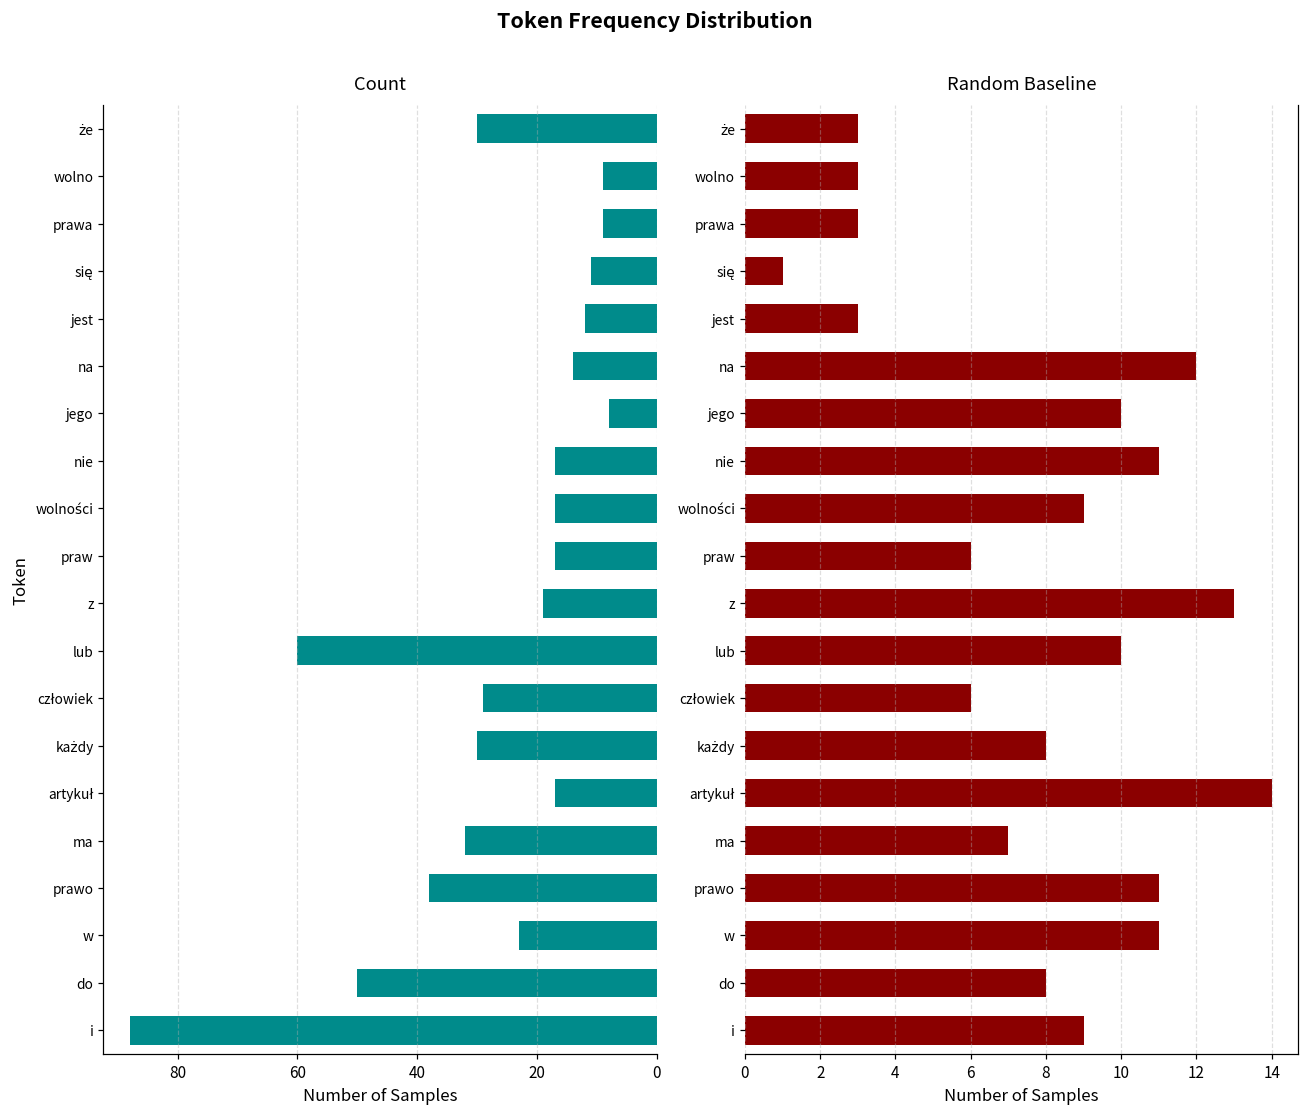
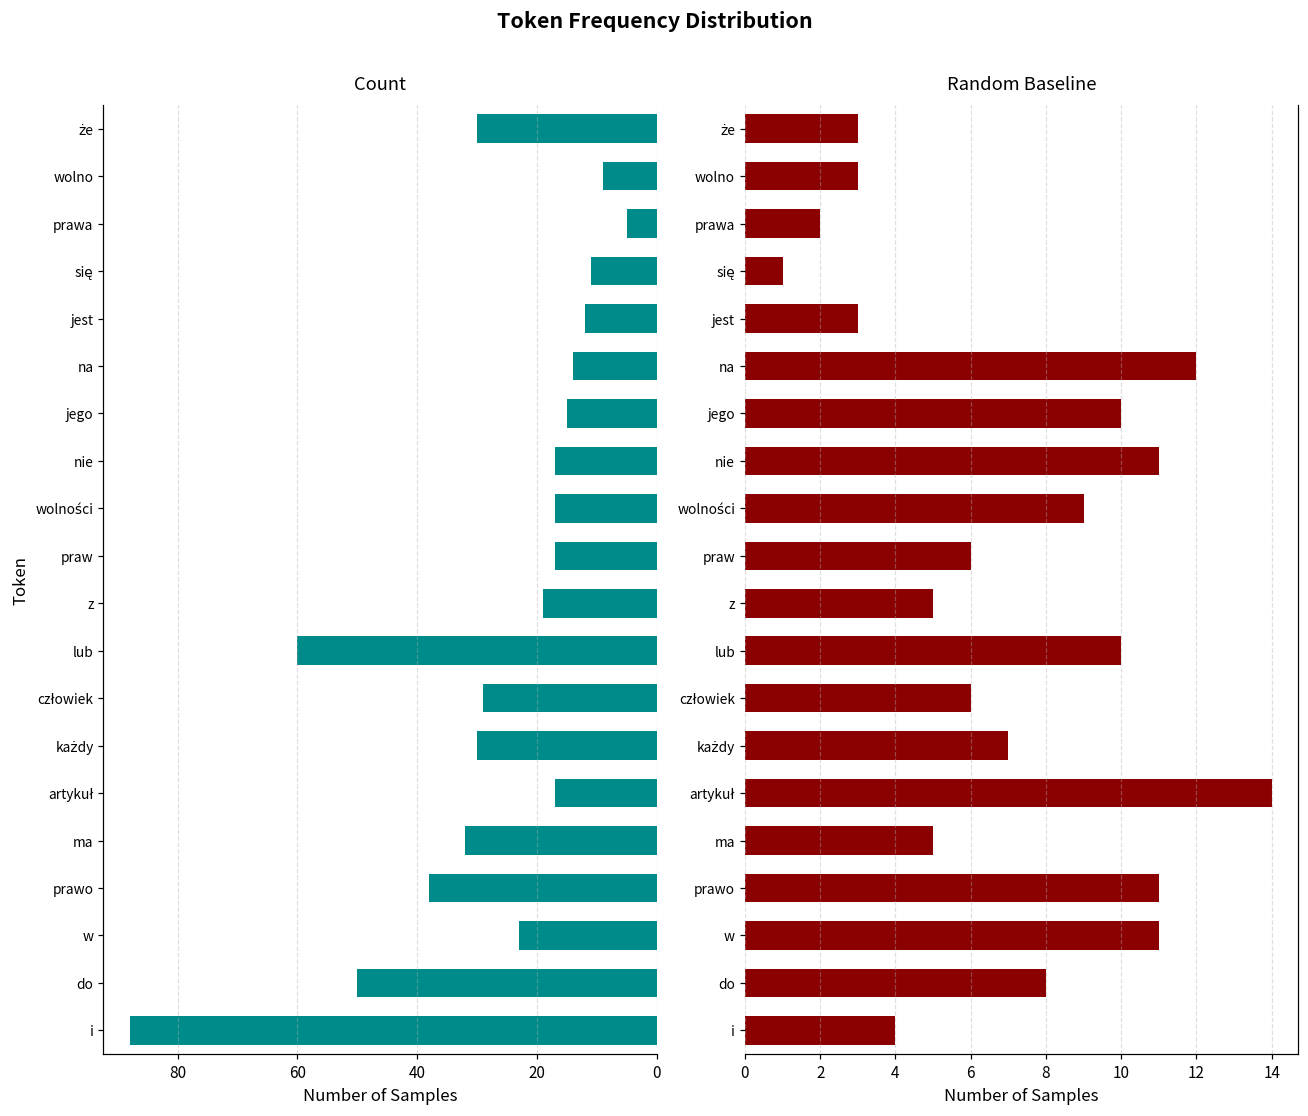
Count, prawa: 9 -> 5
Count, jego: 8 -> 15
Random Baseline, prawa: 3 -> 2
Random Baseline, z: 13 -> 5
Random Baseline, każdy: 8 -> 7
Random Baseline, ma: 7 -> 5
Random Baseline, i: 9 -> 4
